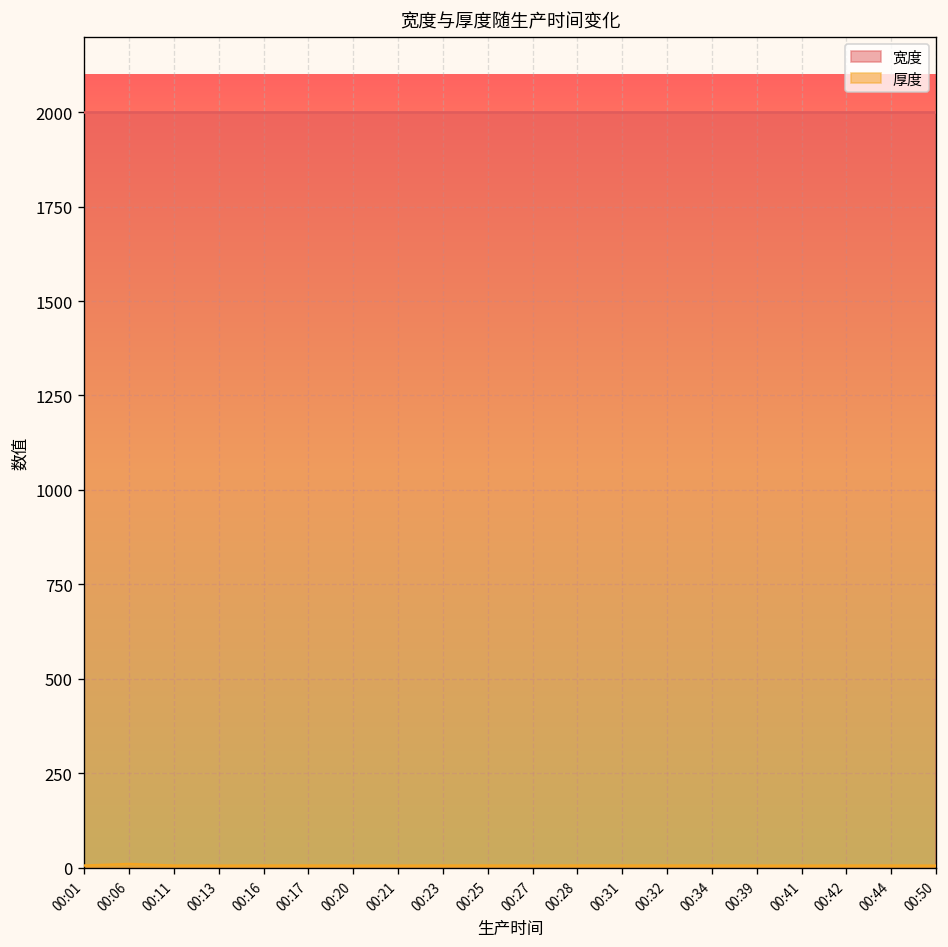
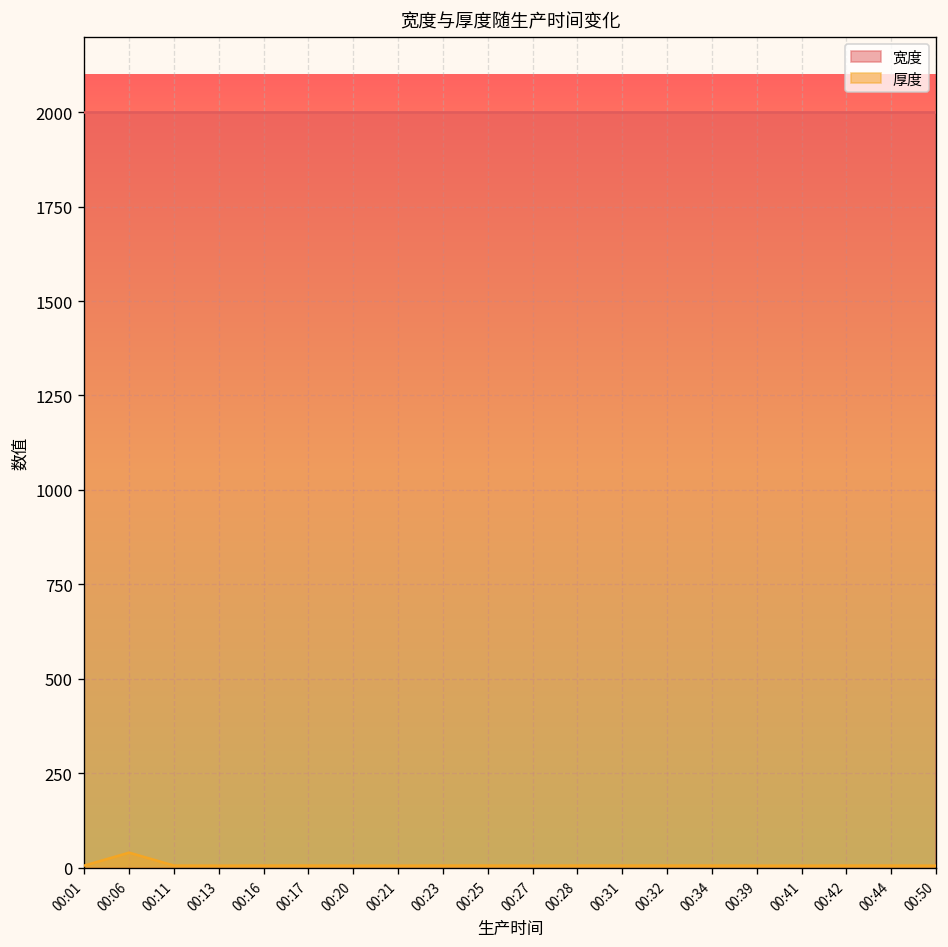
厚度, 00:06: 10 -> 40
